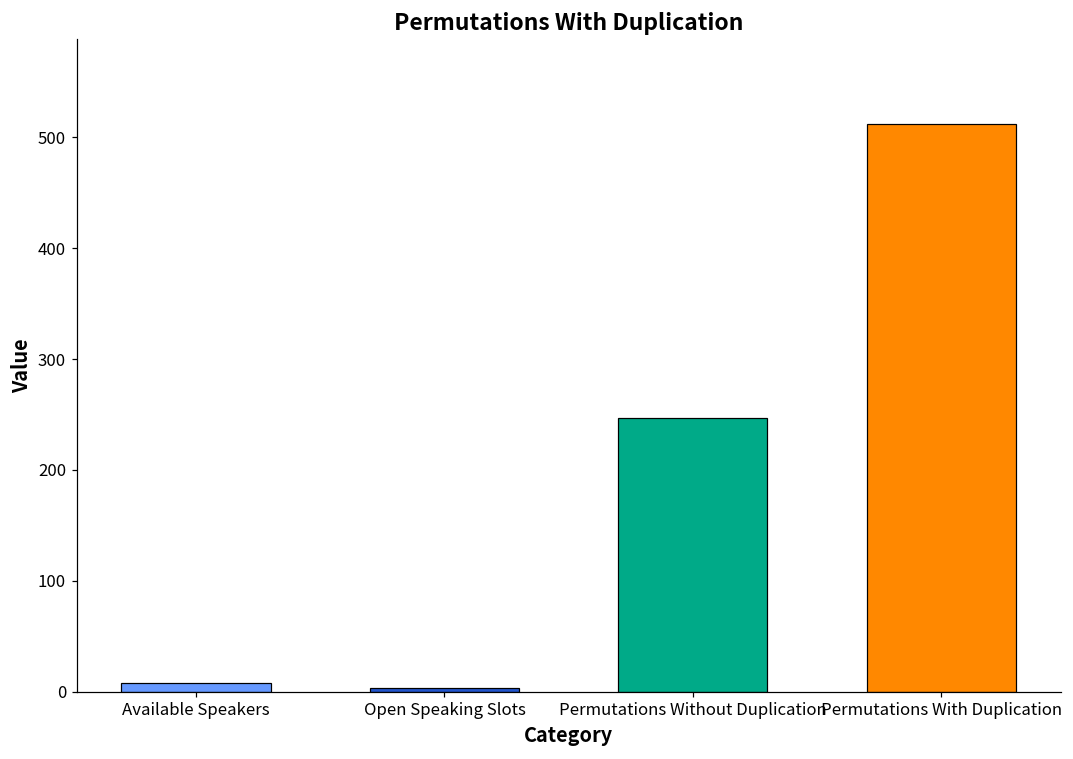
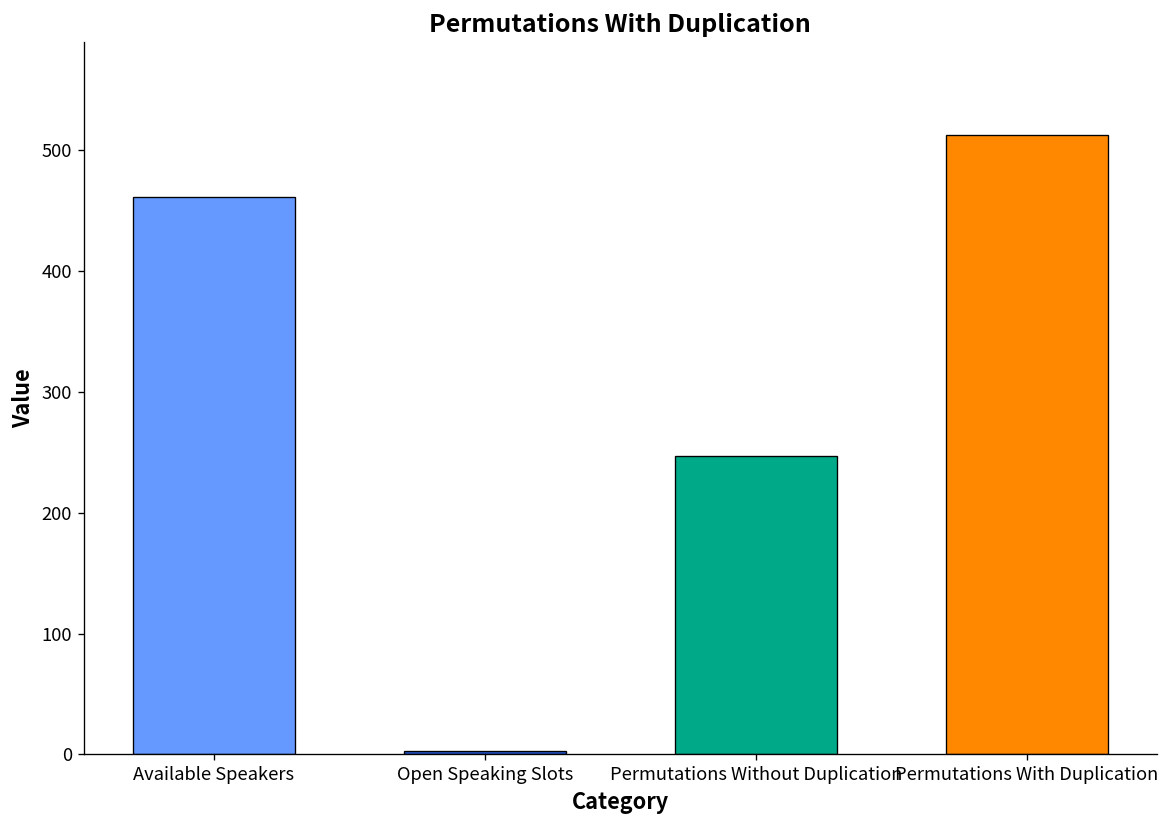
Available Speakers: 8 -> 461
